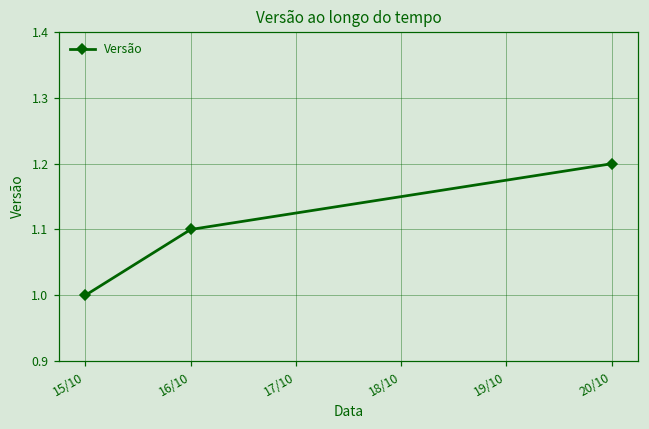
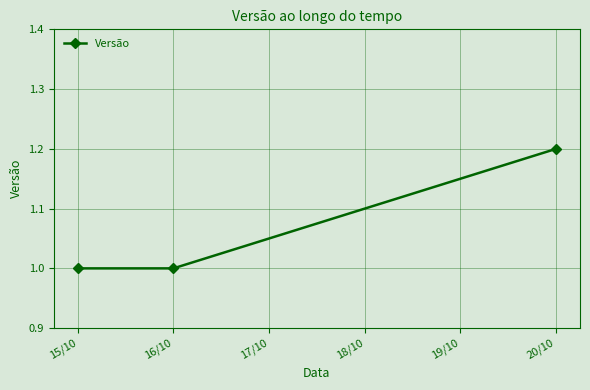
16/10: 1.1 -> 1.0
